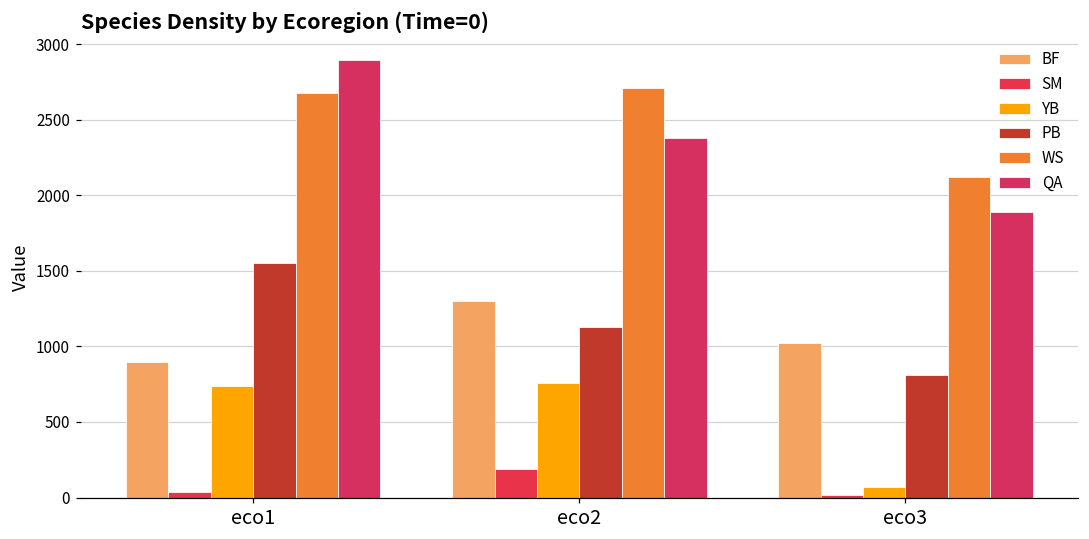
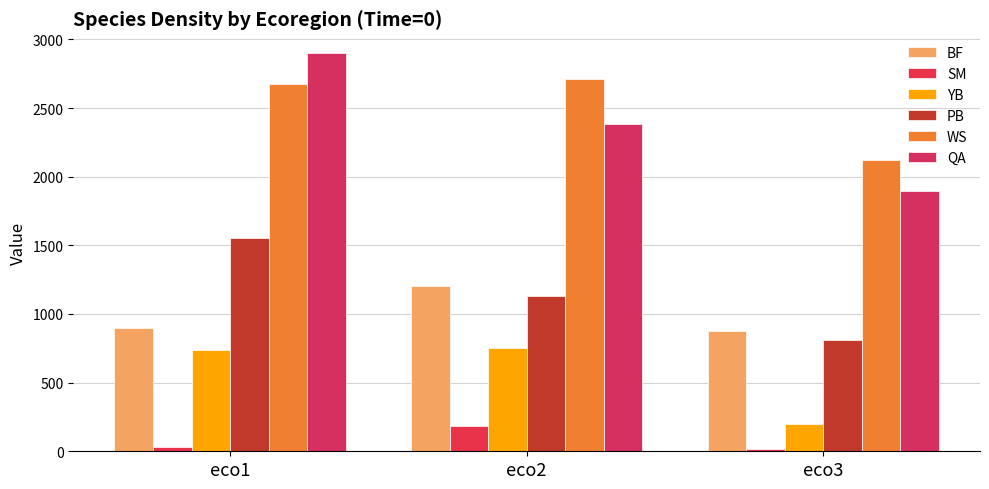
BF, eco2: 1300 -> 1200
BF, eco3: 1020 -> 870
YB, eco3: 70 -> 200
